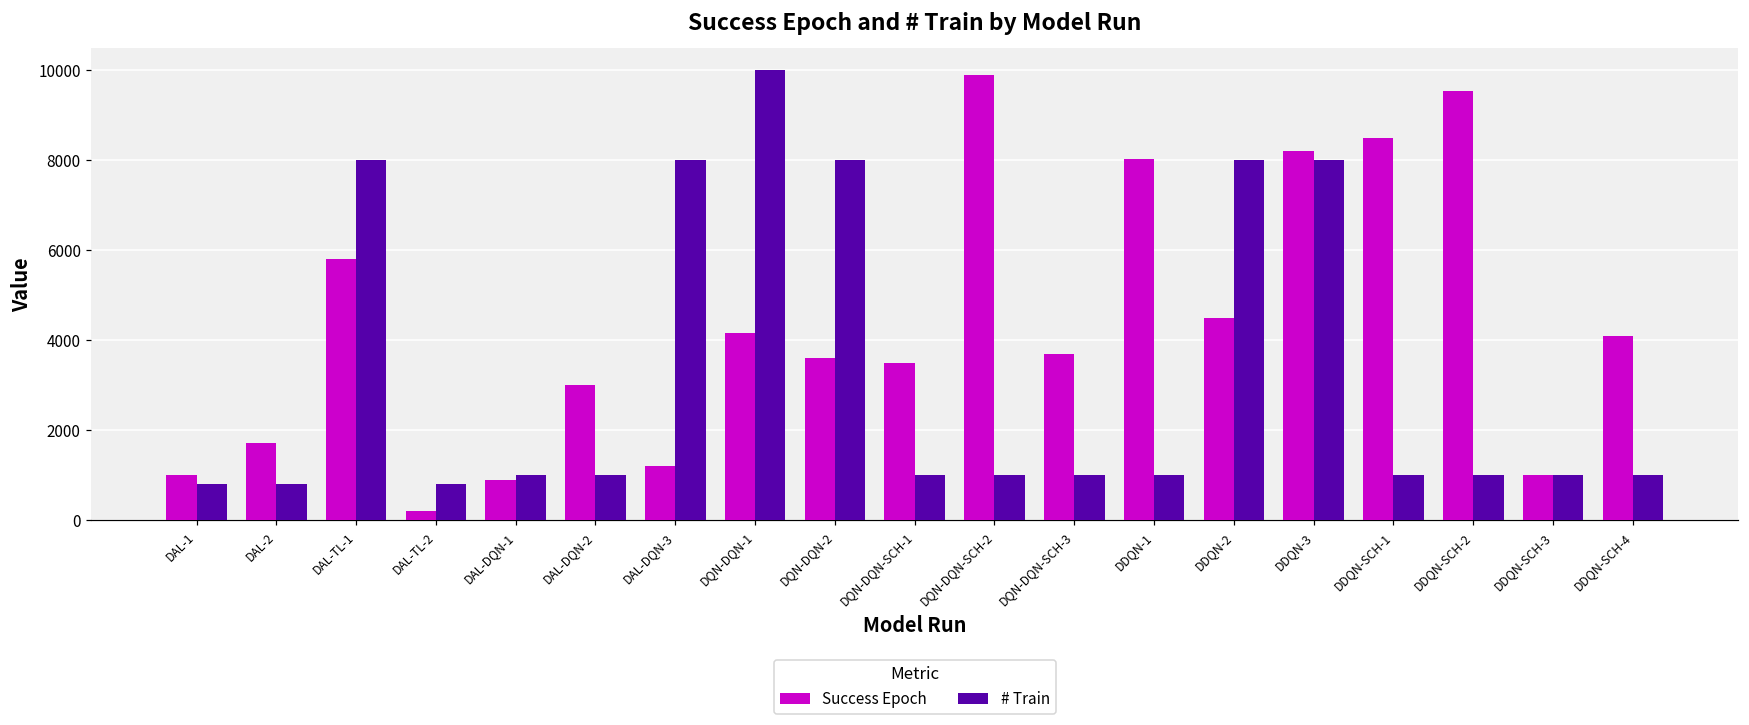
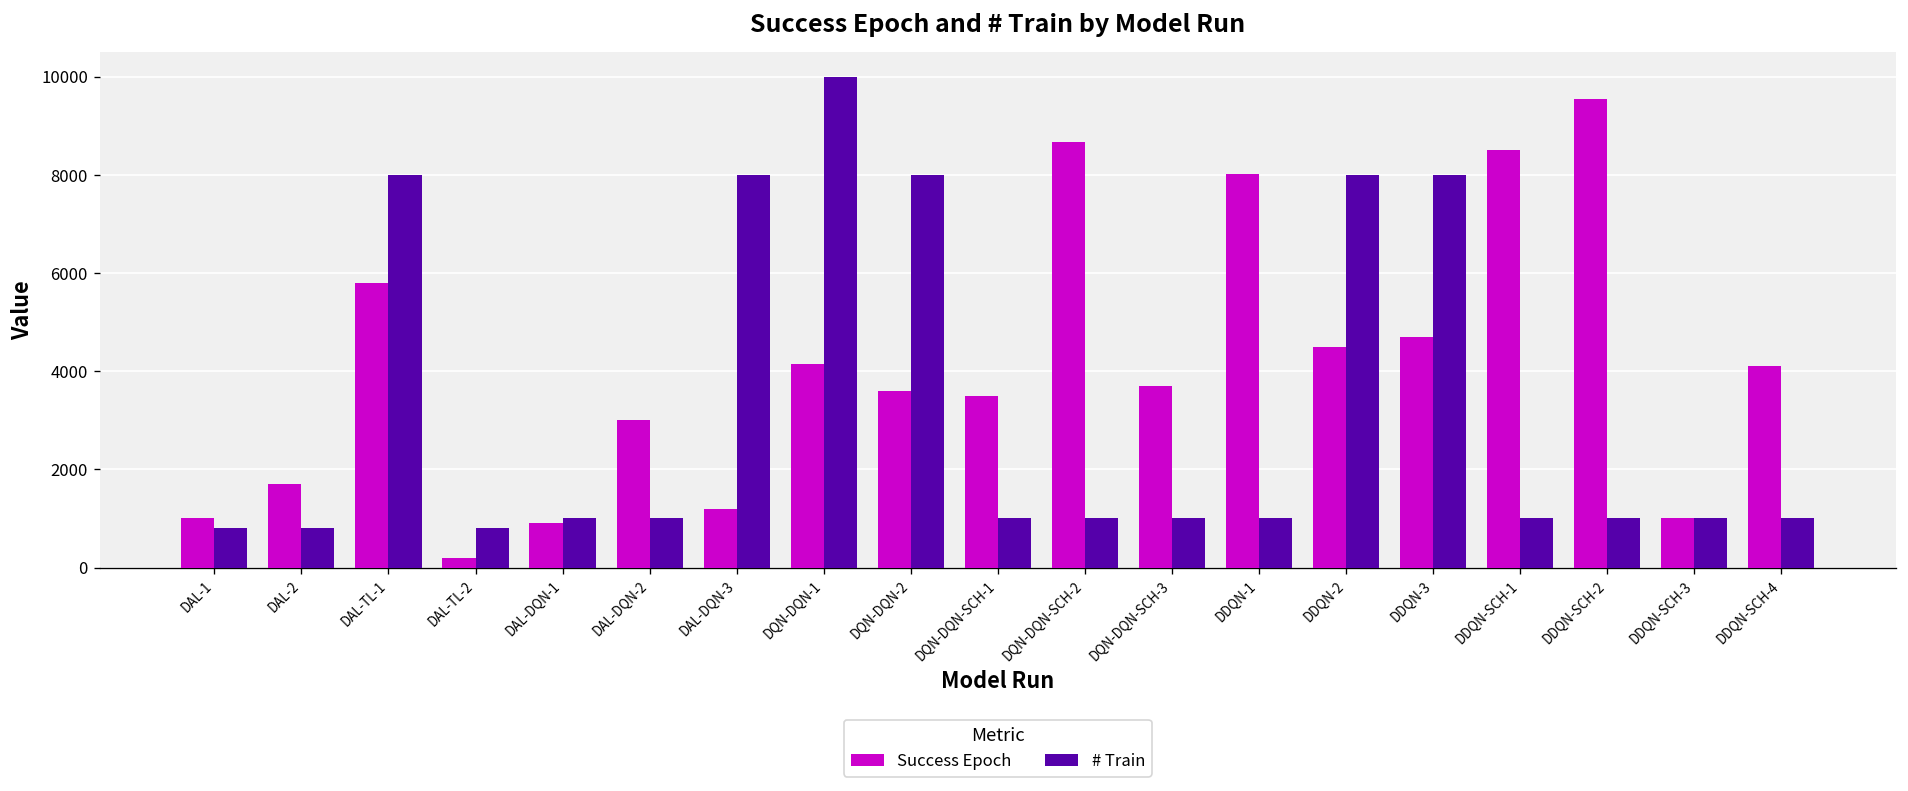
Success Epoch, DQN-DQN-SCH-2: 9900 -> 8700
Success Epoch, DDQN-3: 8200 -> 4700
